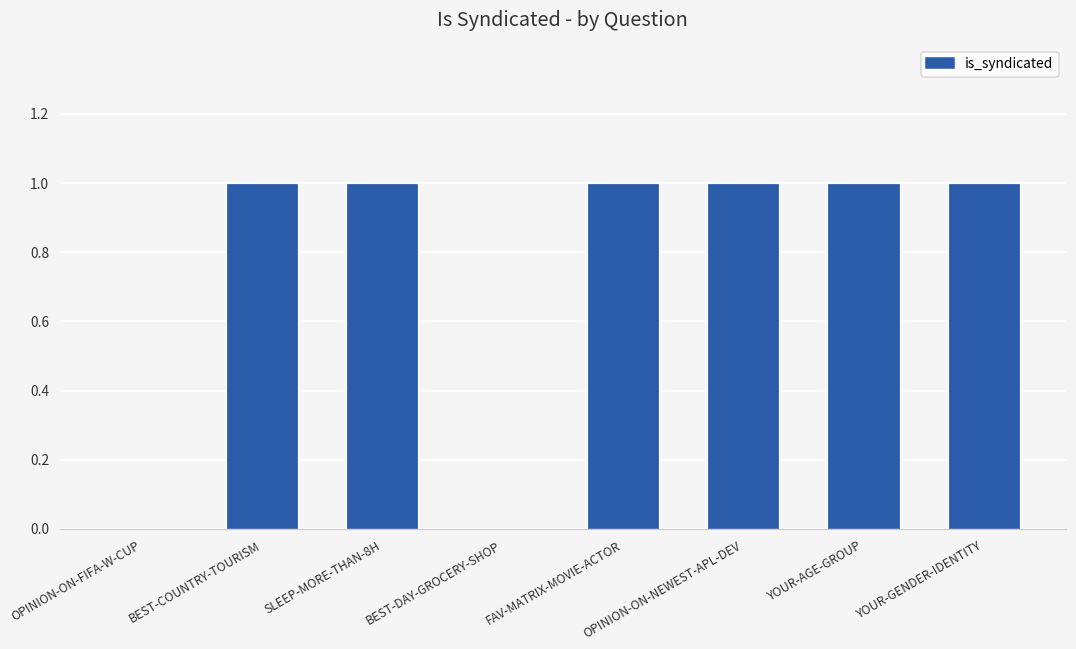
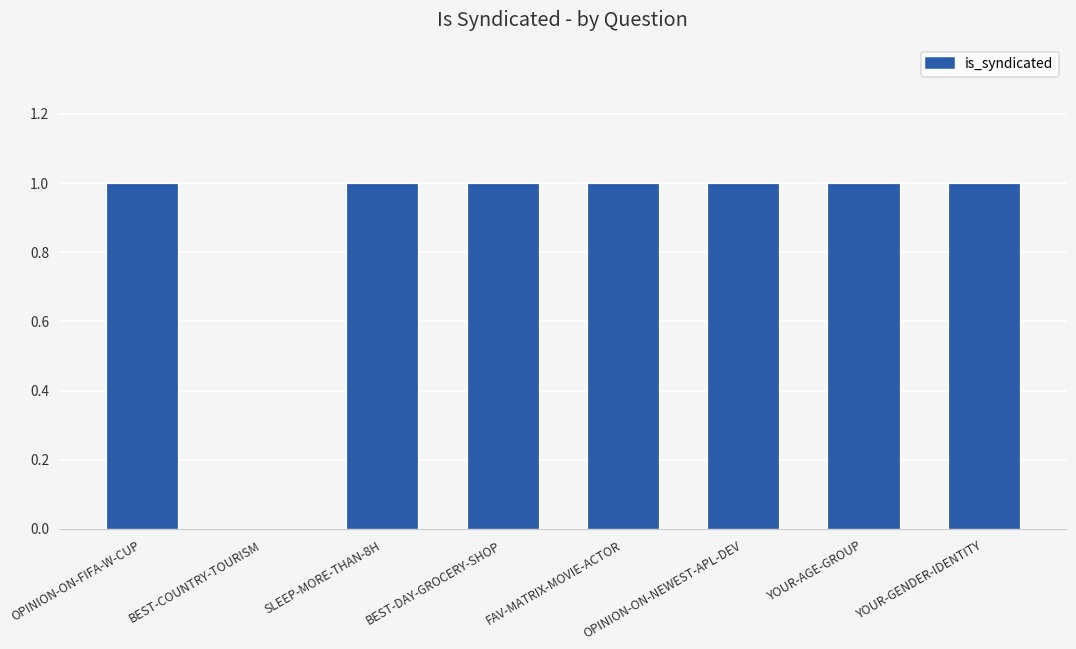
OPINION-ON-FIFA-W-CUP: 0 -> 1
BEST-COUNTRY-TOURISM: 1 -> 0
BEST-DAY-GROCERY-SHOP: 0 -> 1
